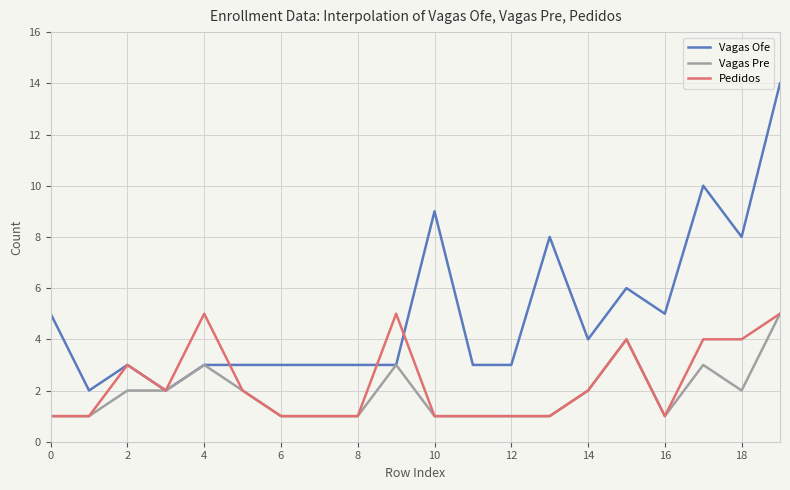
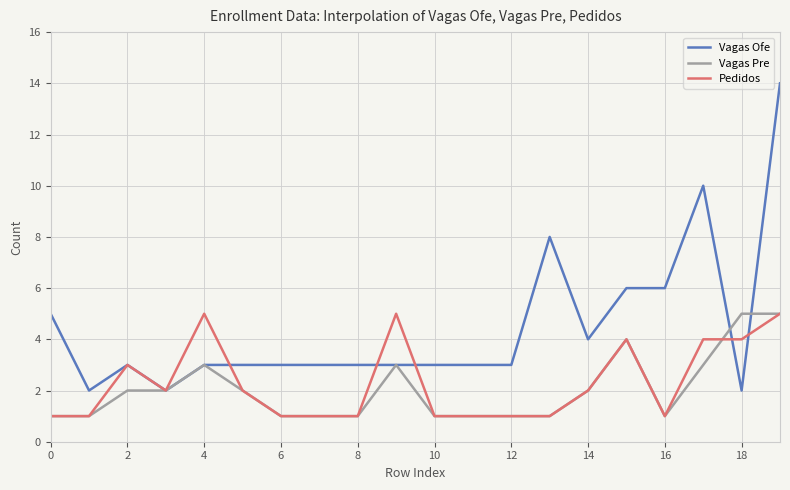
Vagas Ofe, 10: 9 -> 3
Vagas Ofe, 16: 5 -> 6
Vagas Ofe, 18: 8 -> 2
Vagas Pre, 18: 2 -> 5
